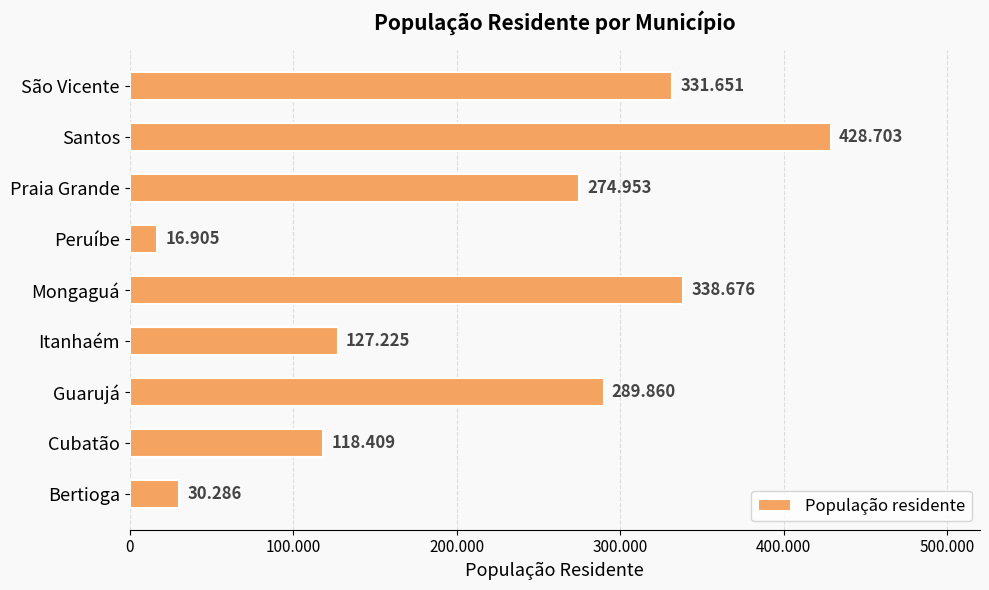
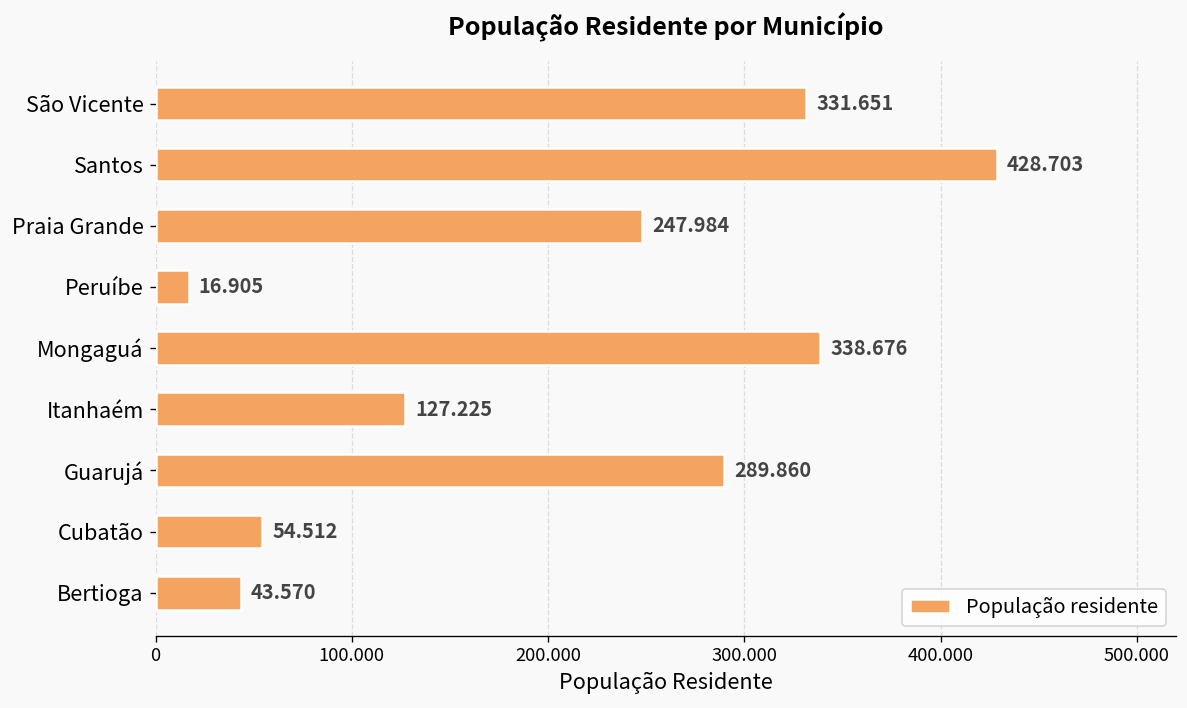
Praia Grande: 274.953 -> 247.984
Cubatão: 118.409 -> 54.512
Bertioga: 30.286 -> 43.570
